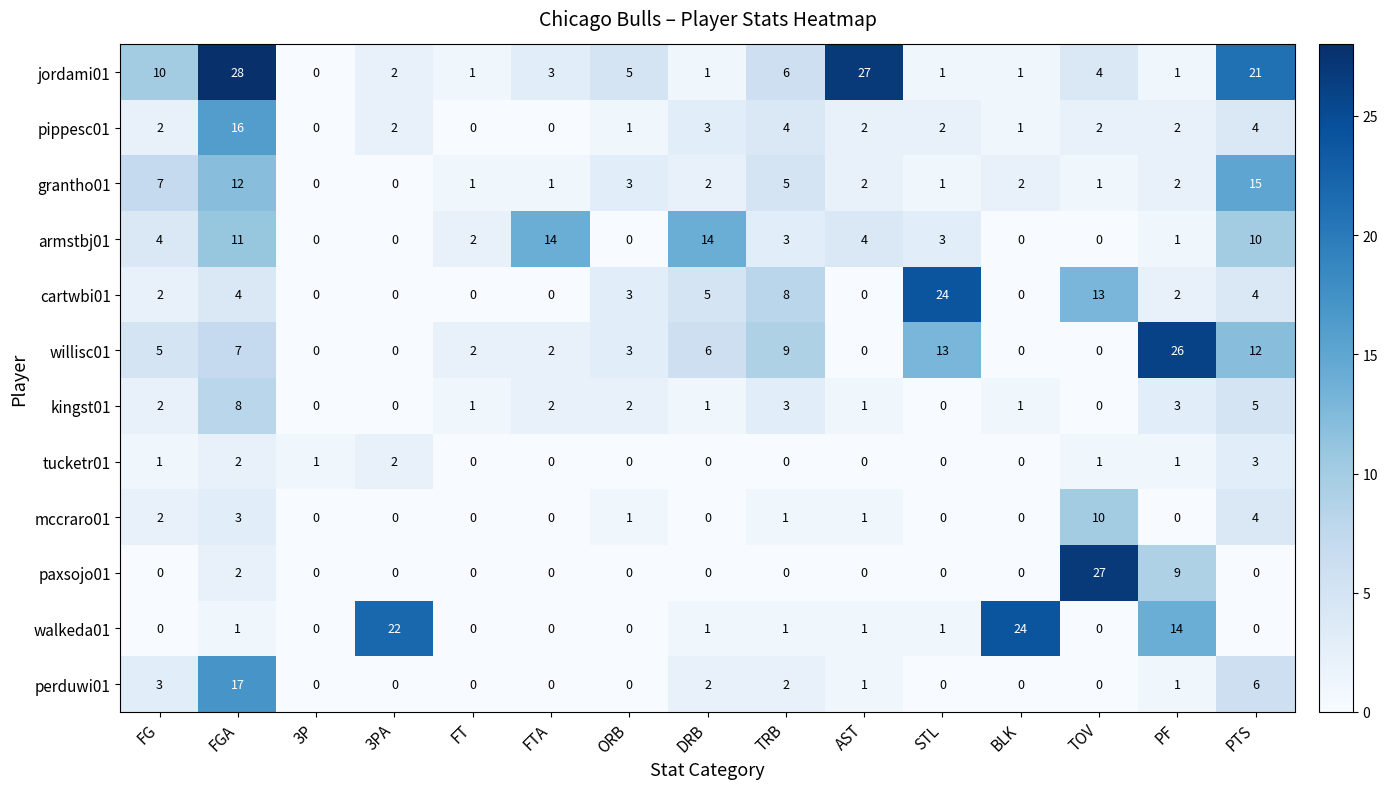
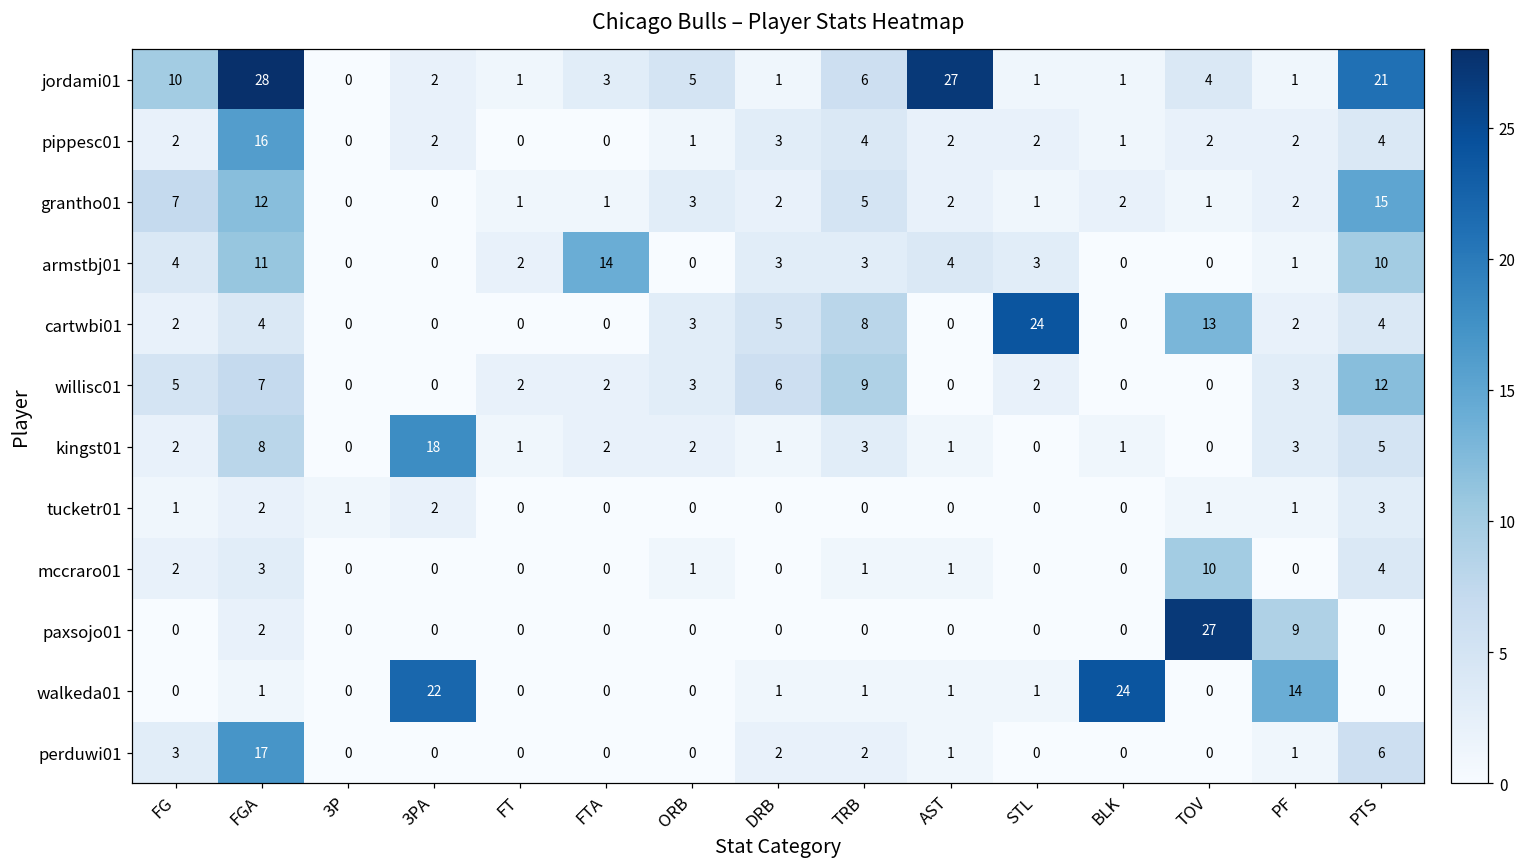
armstbj01, DRB: 14 -> 3
willisc01, STL: 13 -> 2
willisc01, PF: 26 -> 3
kingst01, 3PA: 0 -> 18
